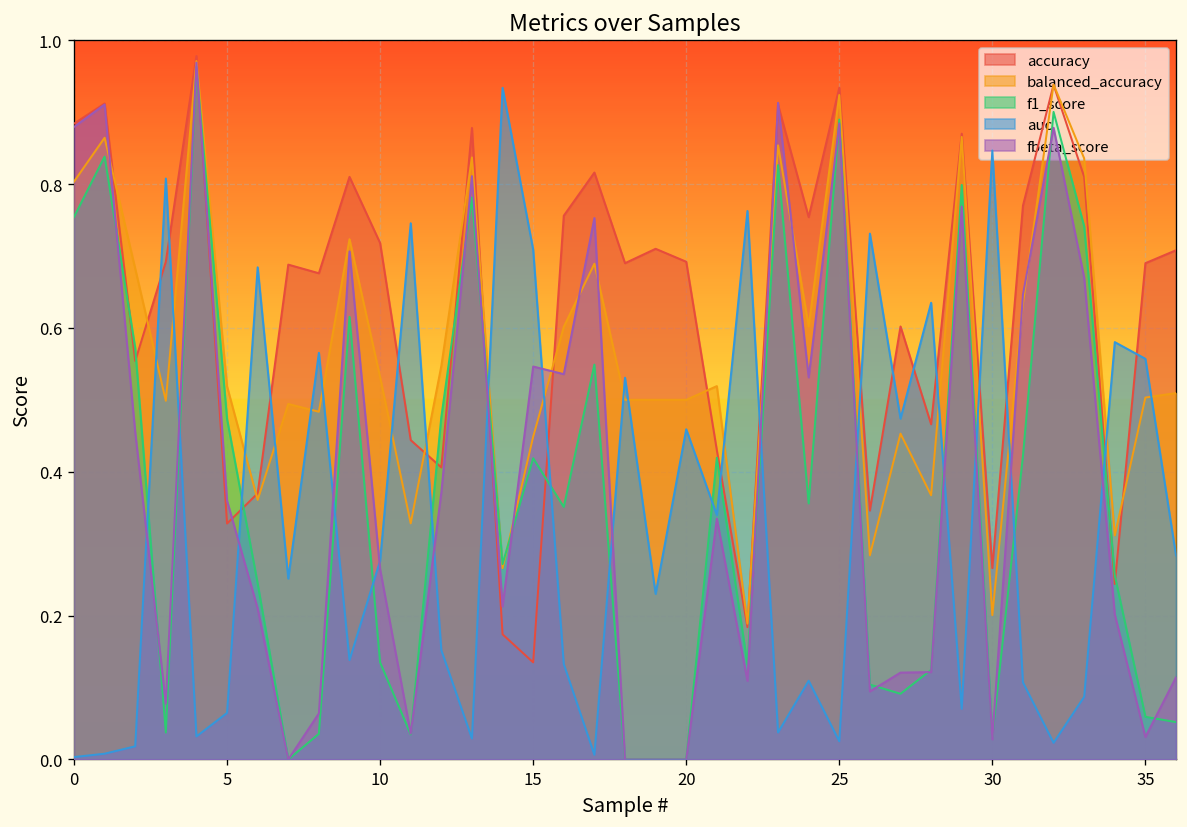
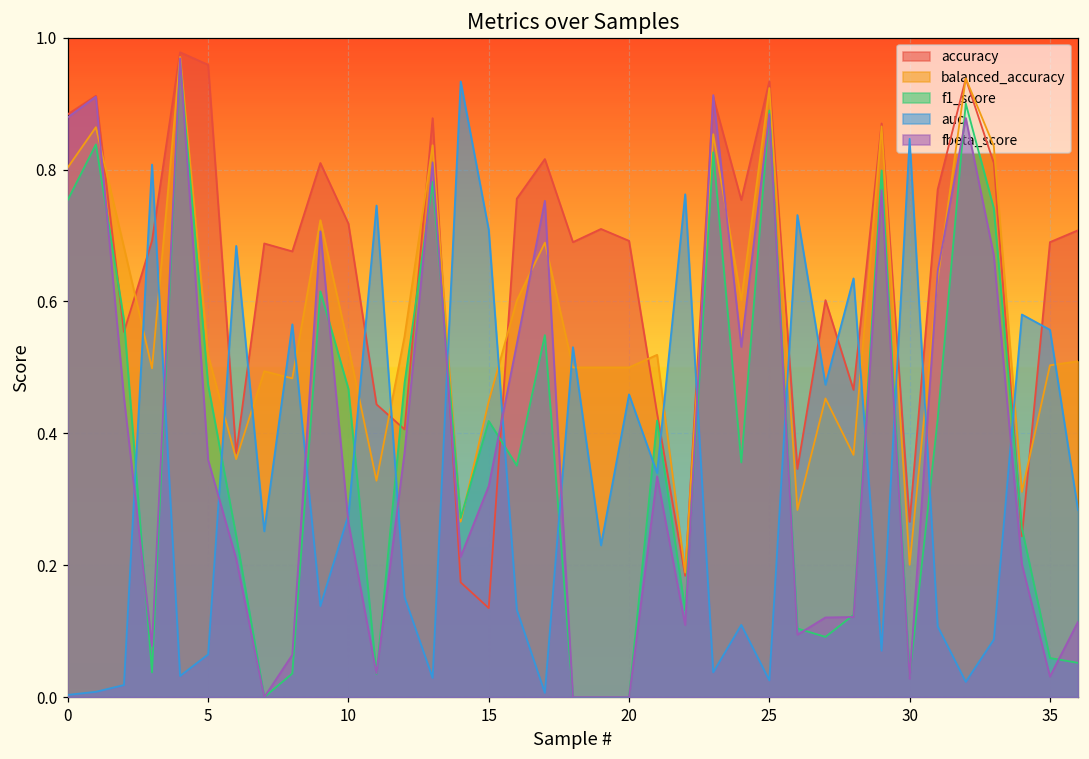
accuracy, 5: 0.33 -> 0.96
f1_score, 10: 0.13 -> 0.47
fbeta_score, 15: 0.55 -> 0.32
